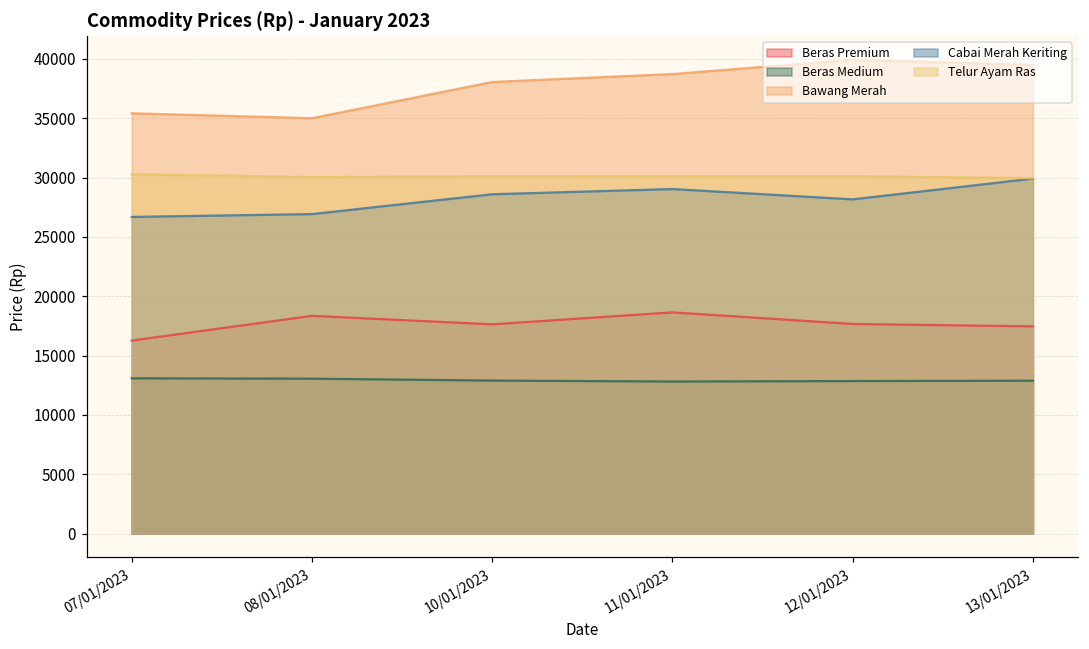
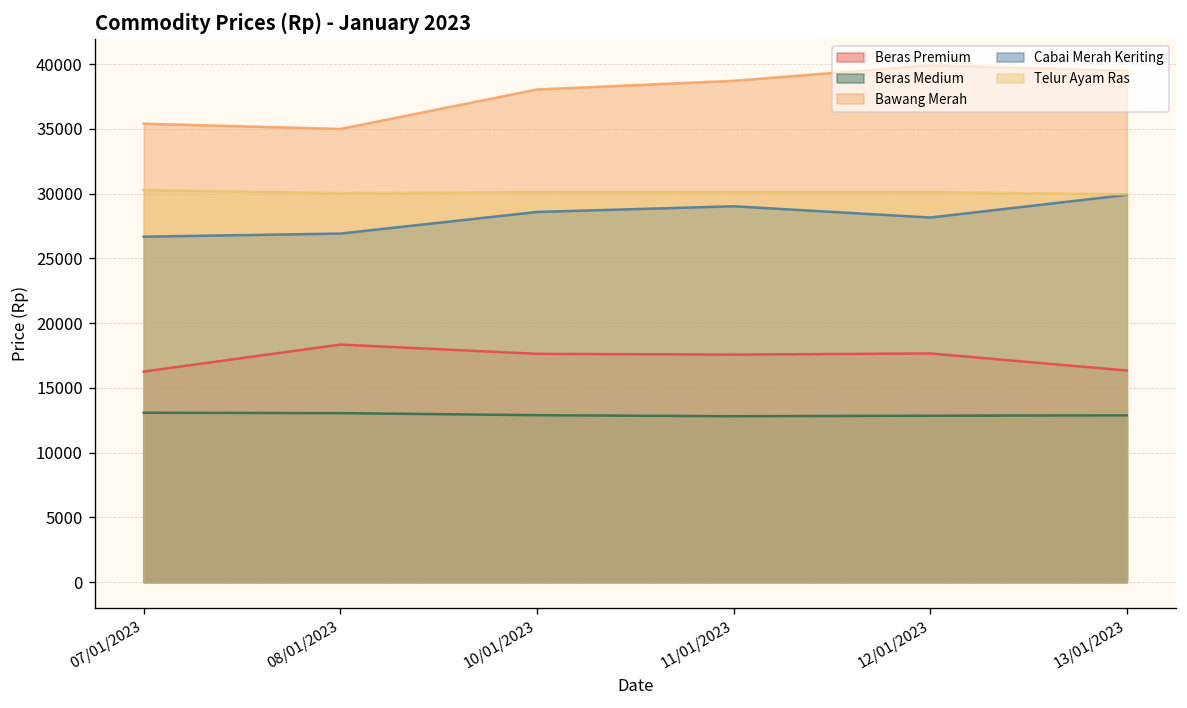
Beras Premium, 11/01/2023: 18600 -> 17600
Beras Premium, 13/01/2023: 17500 -> 16300
